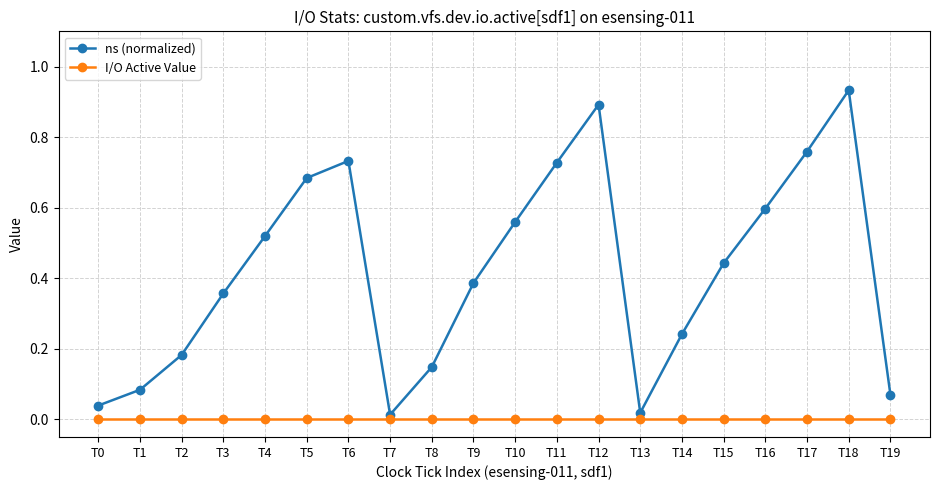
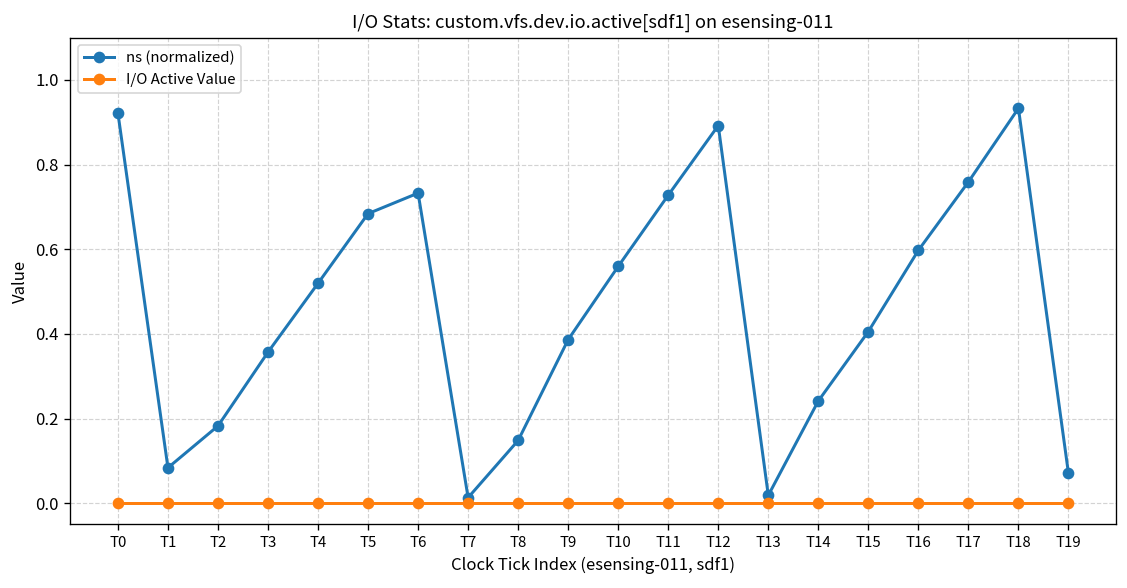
ns (normalized), T0: 0.04 -> 0.92
ns (normalized), T15: 0.44 -> 0.41
